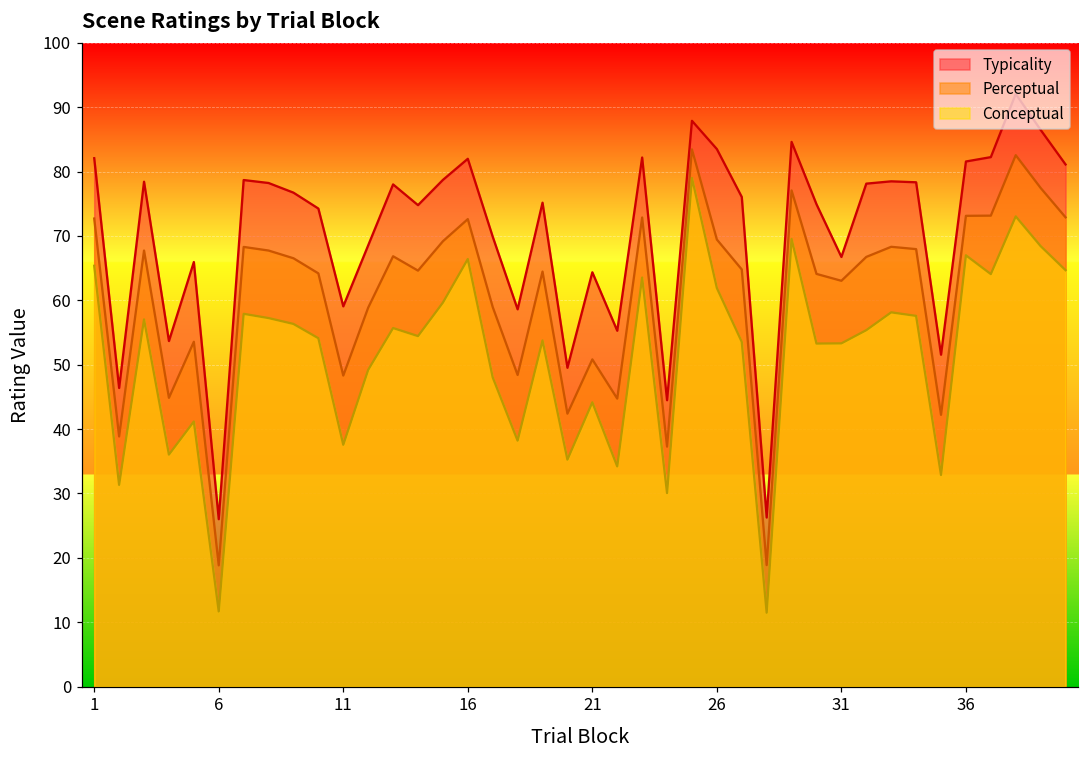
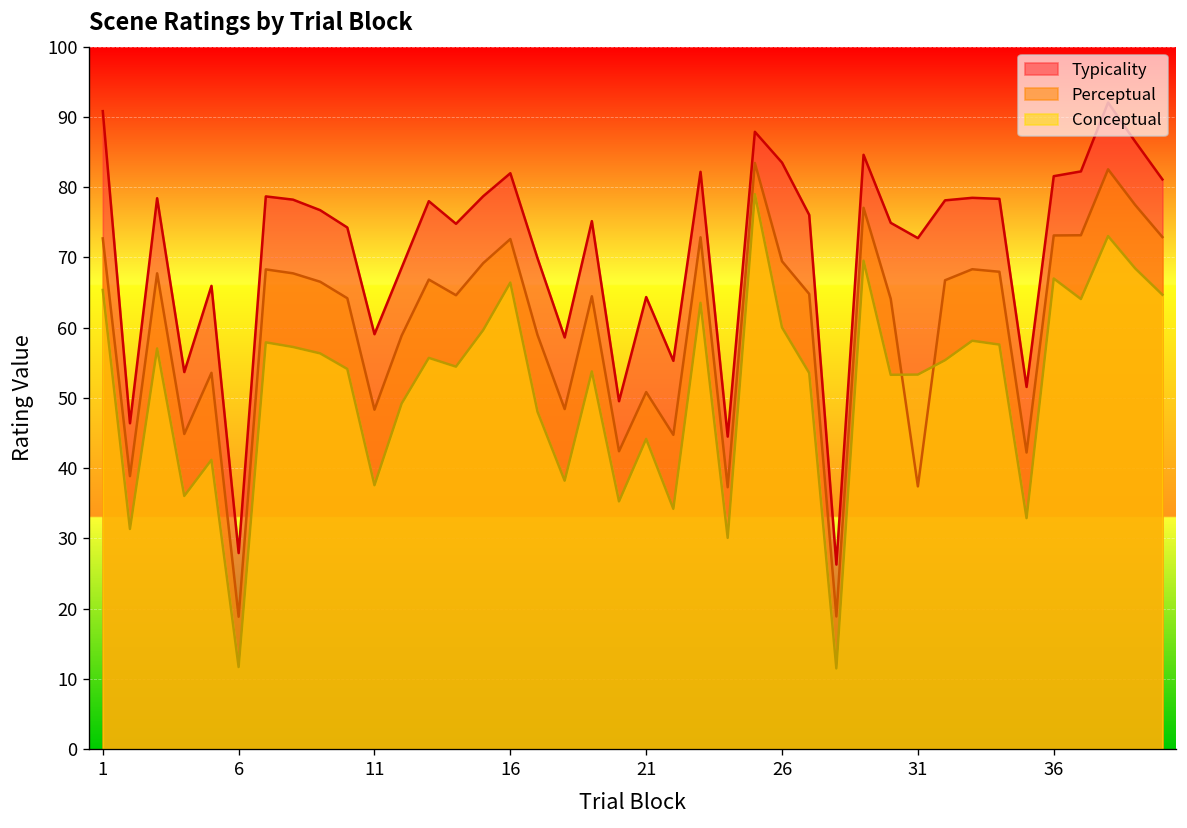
Typicality, 1: 82 -> 91
Typicality, 6: 26 -> 28
Conceptual, 26: 62 -> 60
Typicality, 31: 67 -> 73
Perceptual, 31: 63 -> 37
